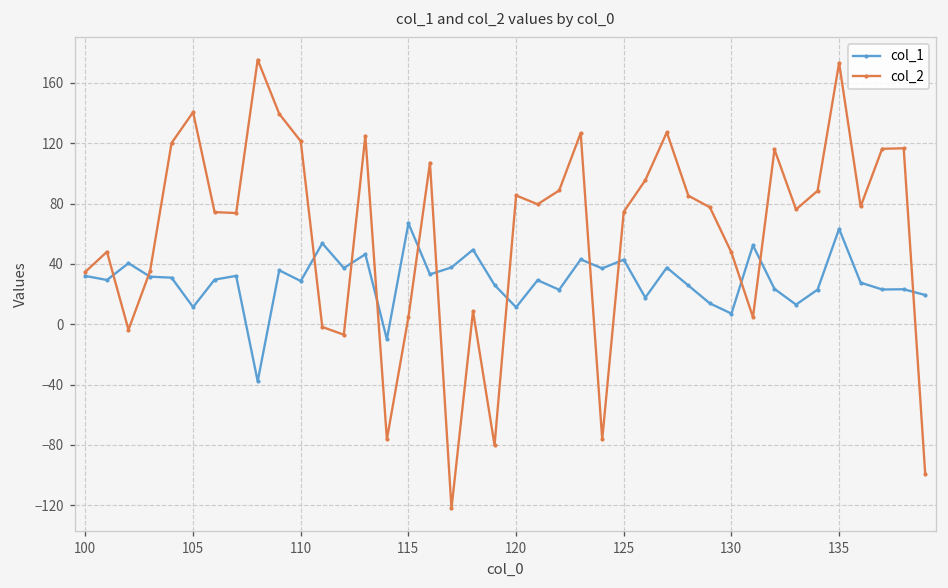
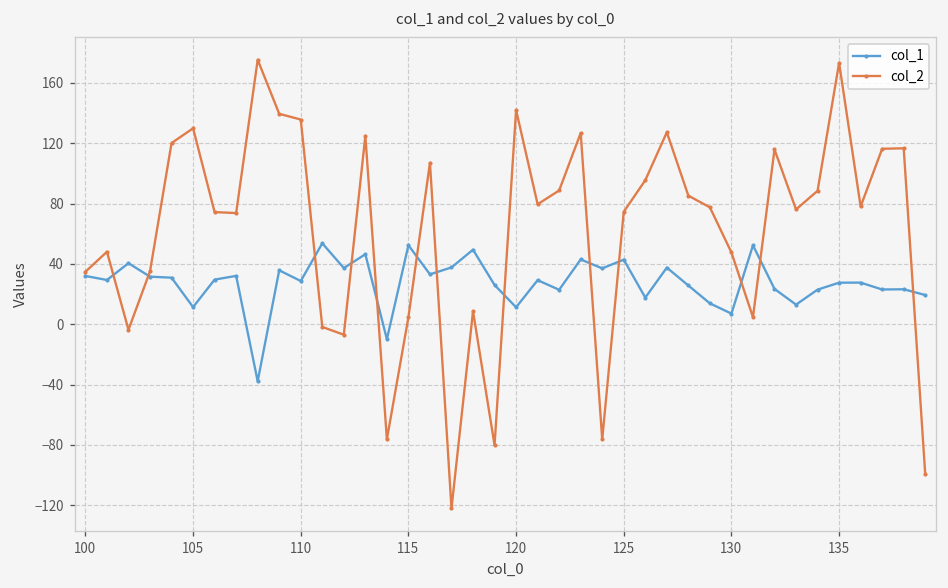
col_2, 105: 141 -> 130
col_2, 110: 121 -> 136
col_1, 115: 67 -> 52
col_2, 120: 85 -> 142
col_1, 135: 63 -> 28
